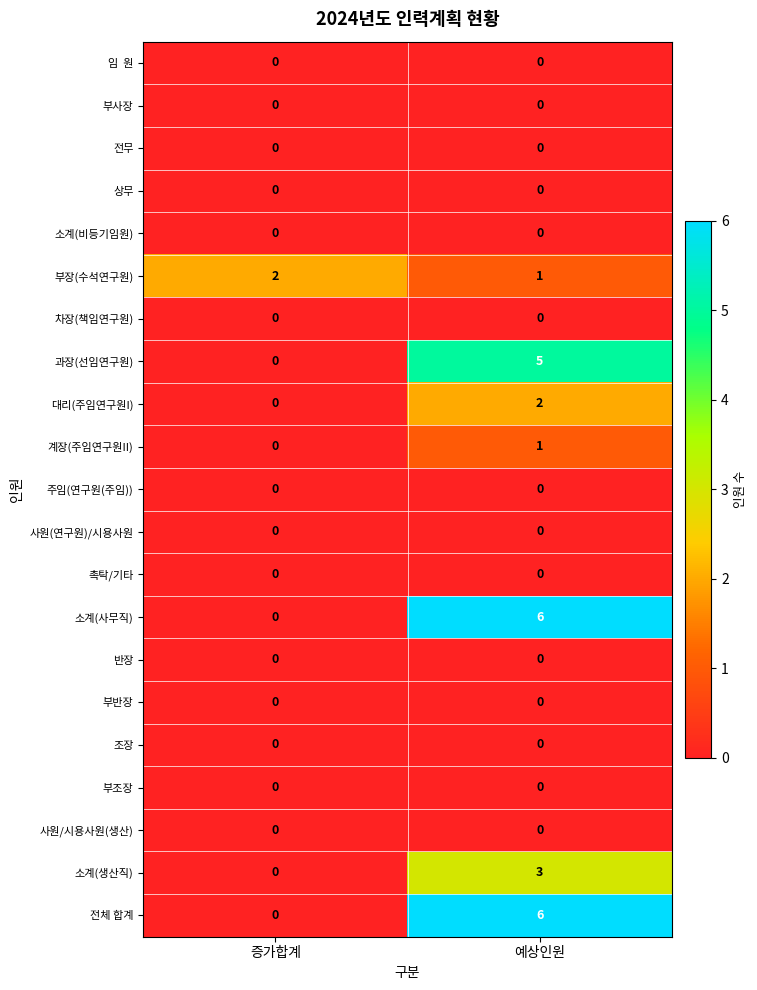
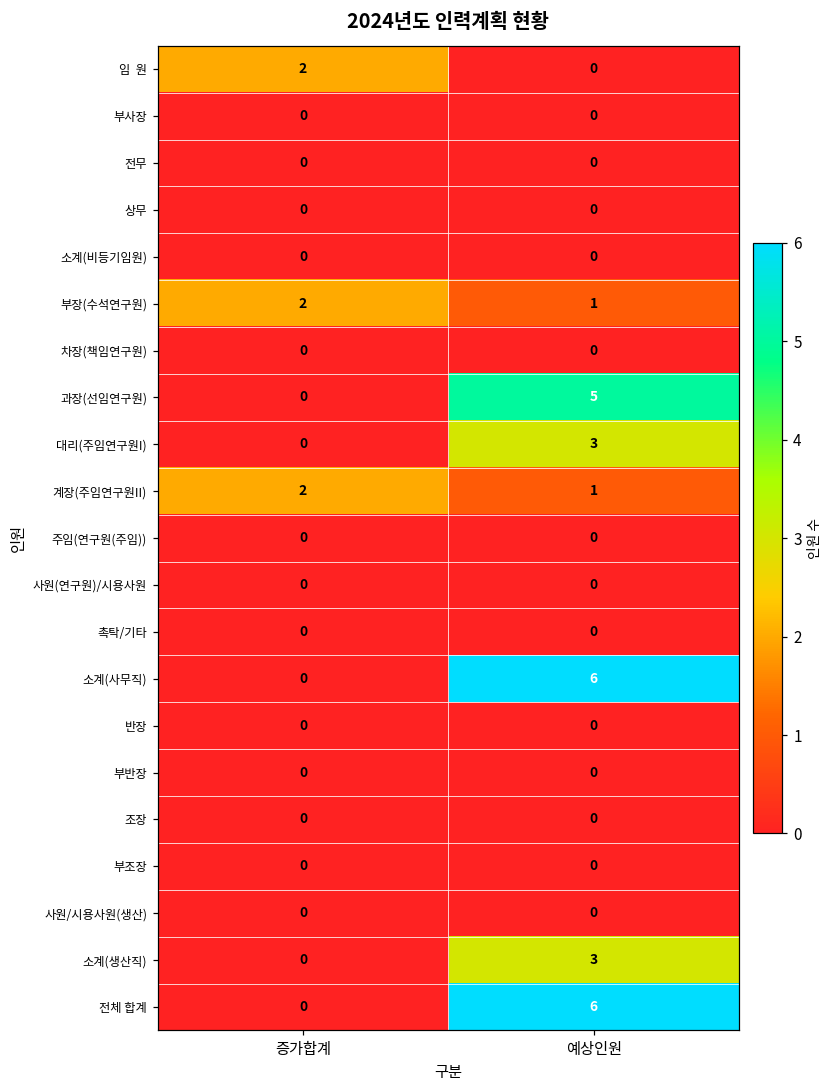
임 원, 증가합계: 0 -> 2
대리(주임연구원I), 예상인원: 2 -> 3
계장(주임연구원II), 증가합계: 0 -> 2
